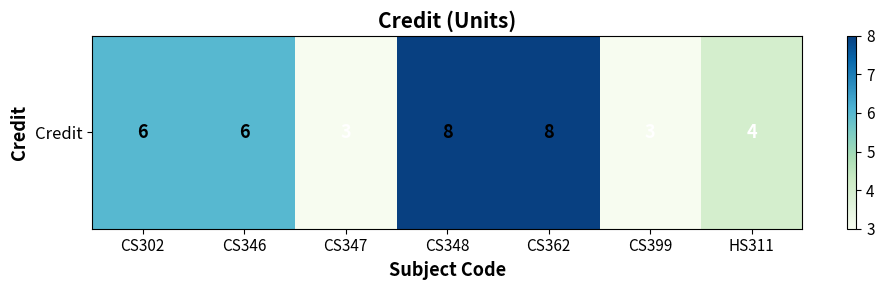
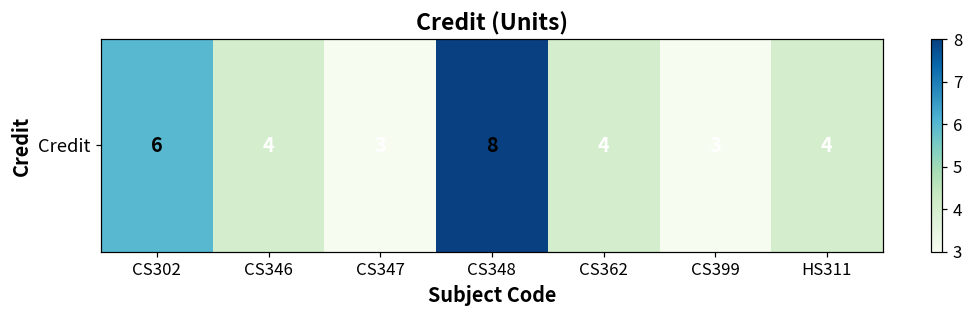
Credit, CS346: 6 -> 4
Credit, CS362: 8 -> 4
